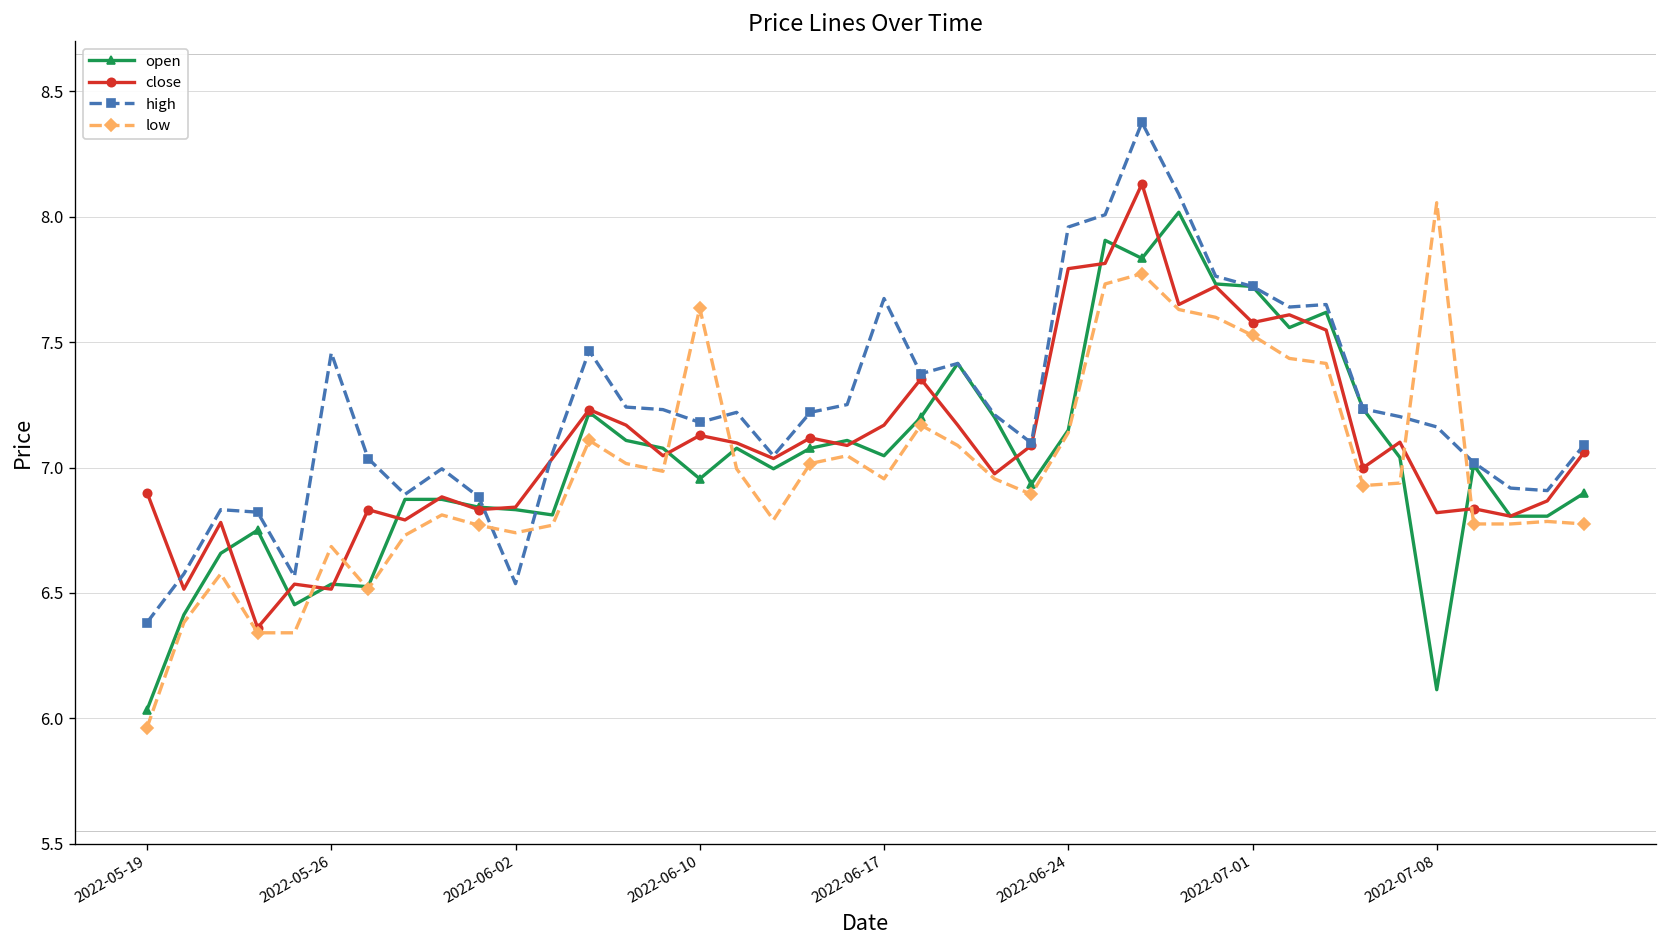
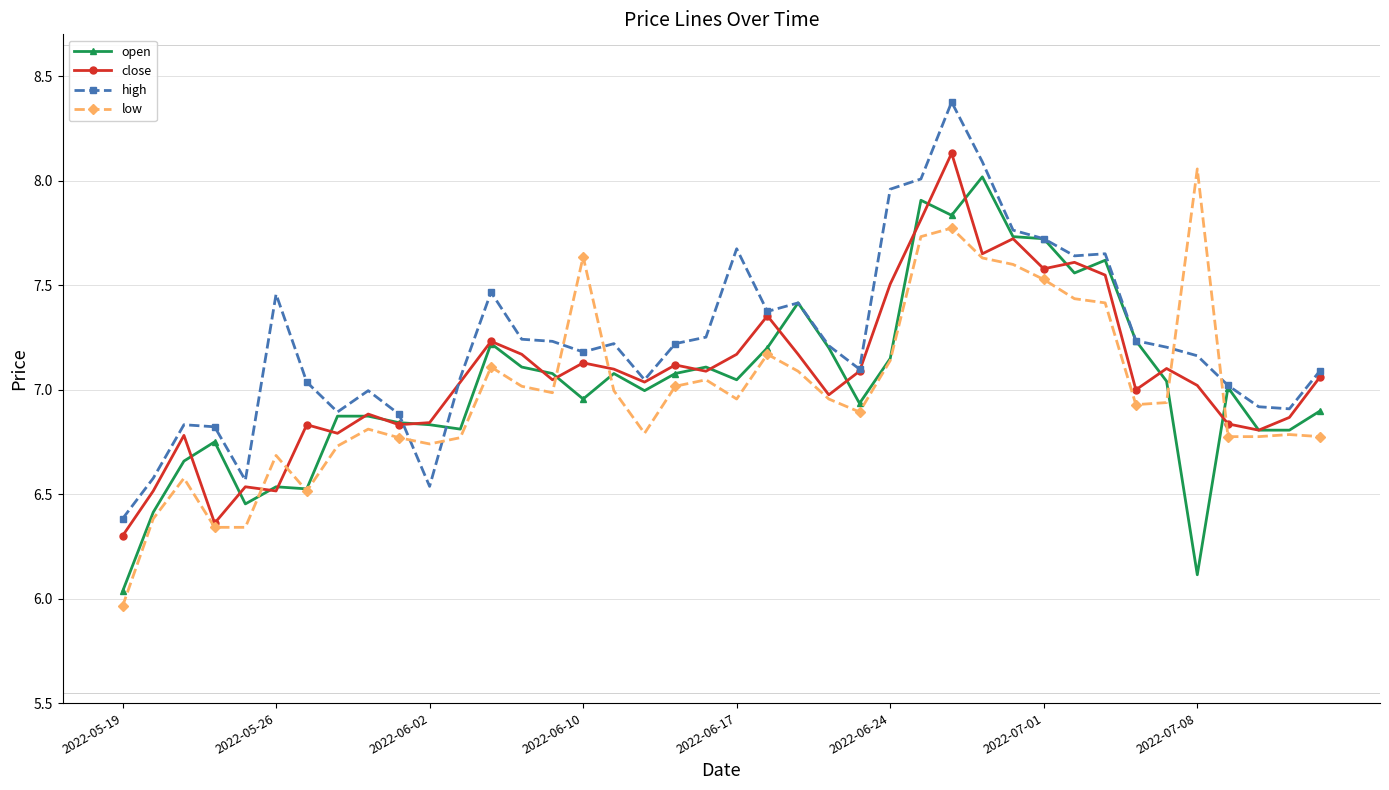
close, 2022-05-19: 6.9 -> 6.3
close, 2022-06-24: 7.79 -> 7.51
close, 2022-07-08: 6.82 -> 7.02
